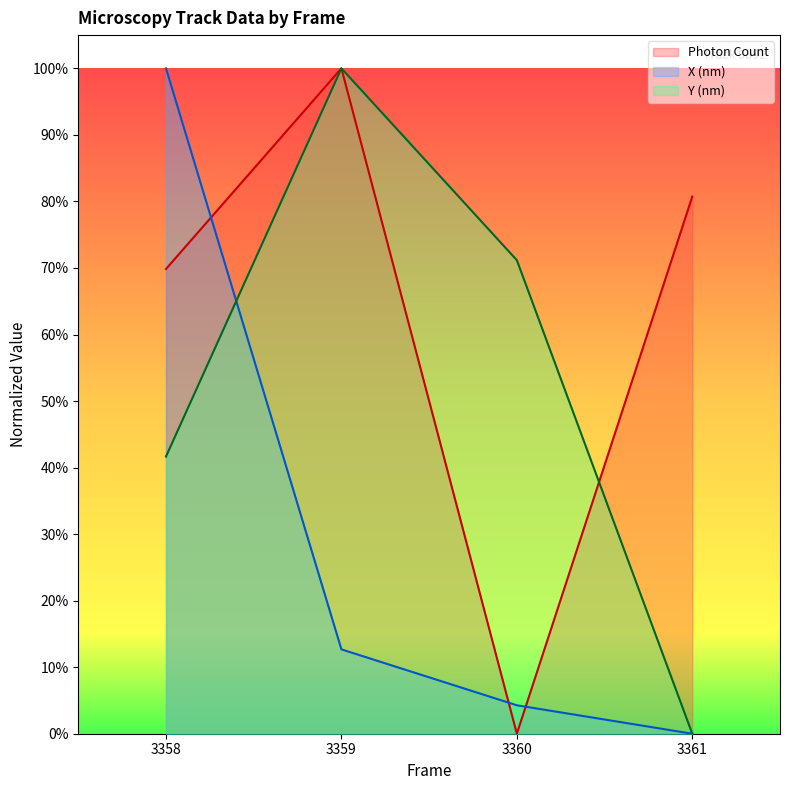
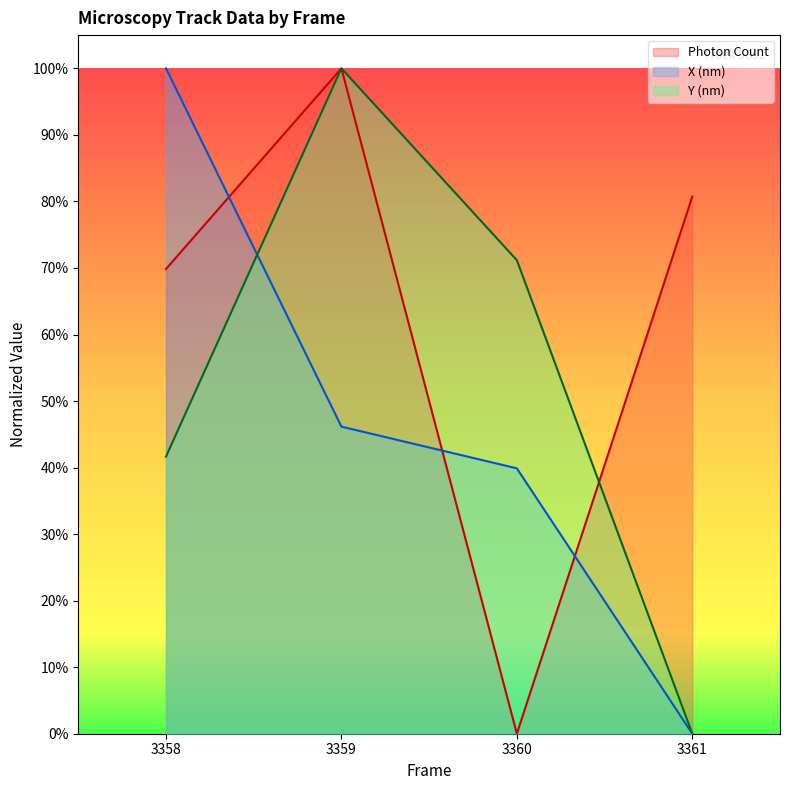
X (nm), 3359: 13% -> 46%
X (nm), 3360: 4% -> 40%
